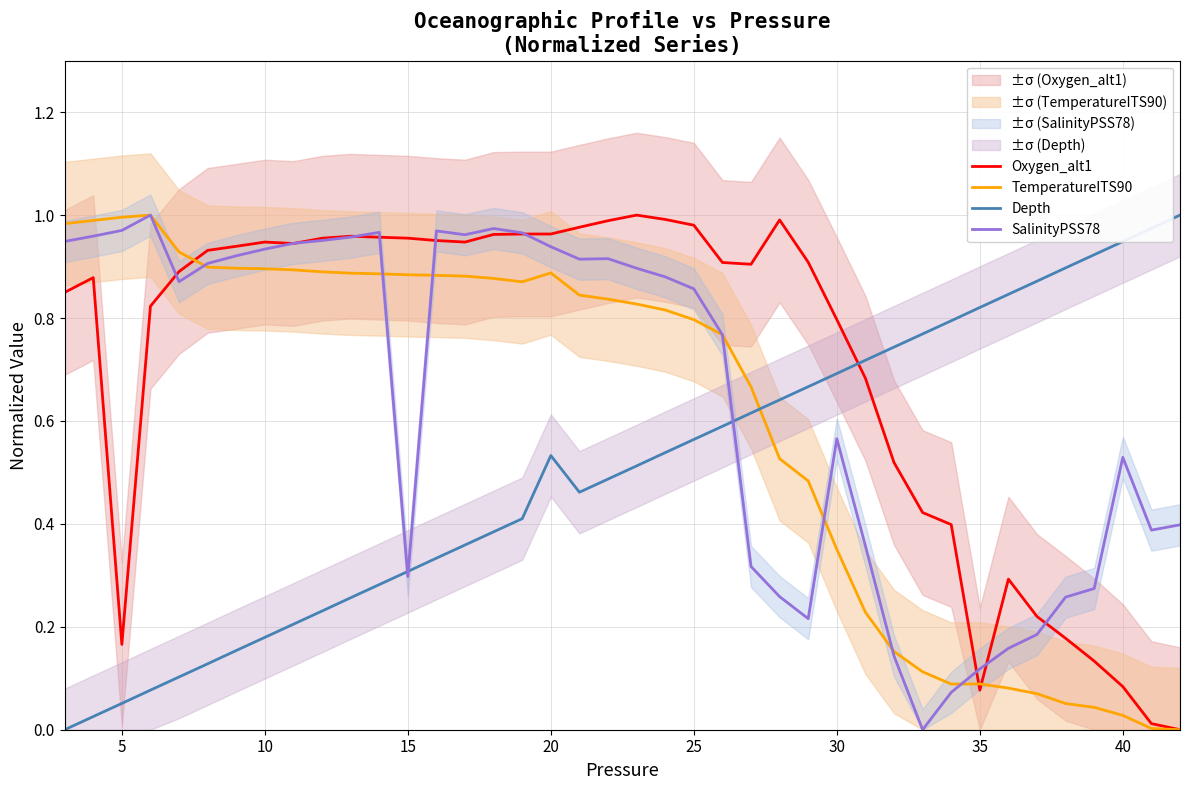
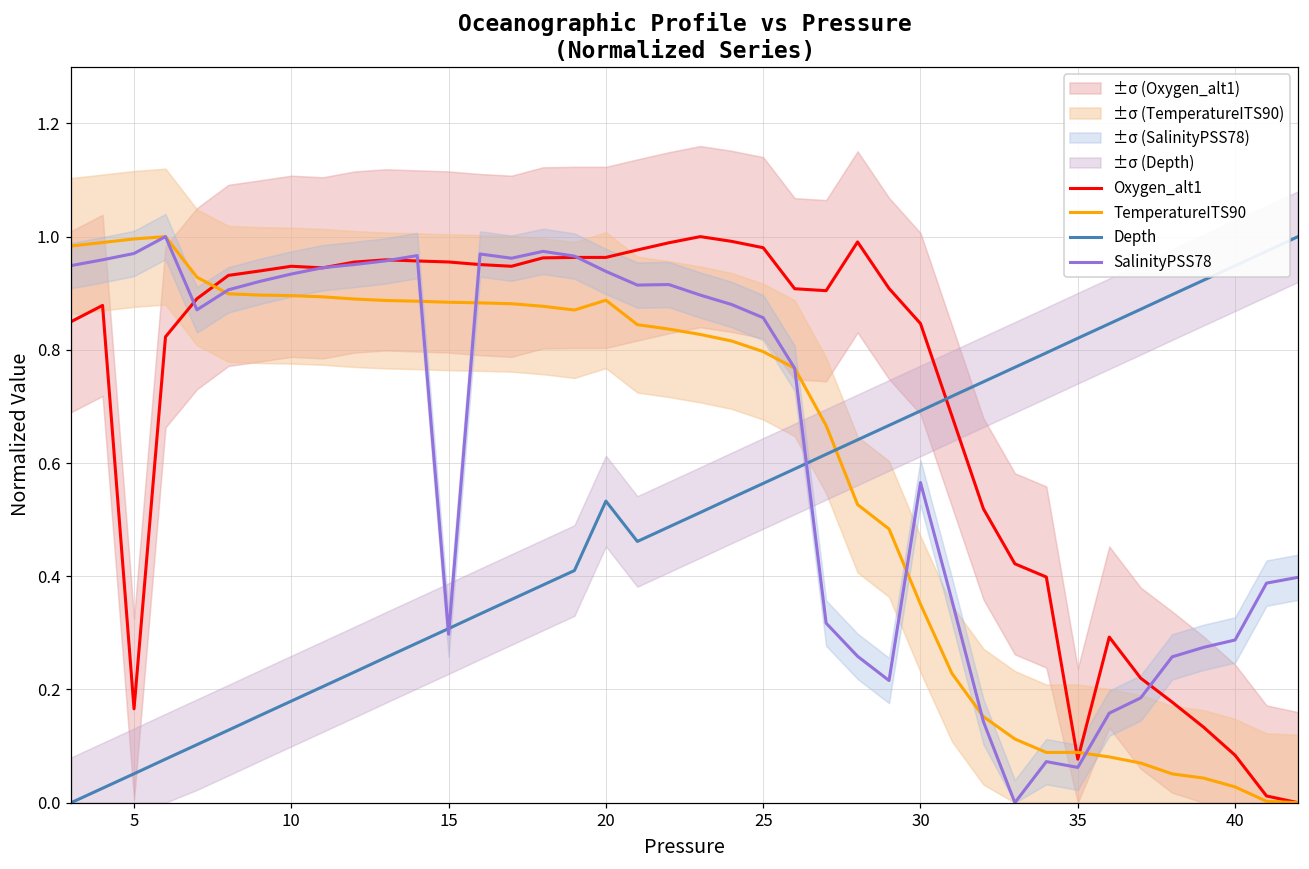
Oxygen_alt1, 30: 0.80 -> 0.85
SalinityPSS78, 35: 0.12 -> 0.06
SalinityPSS78, 40: 0.53 -> 0.29
